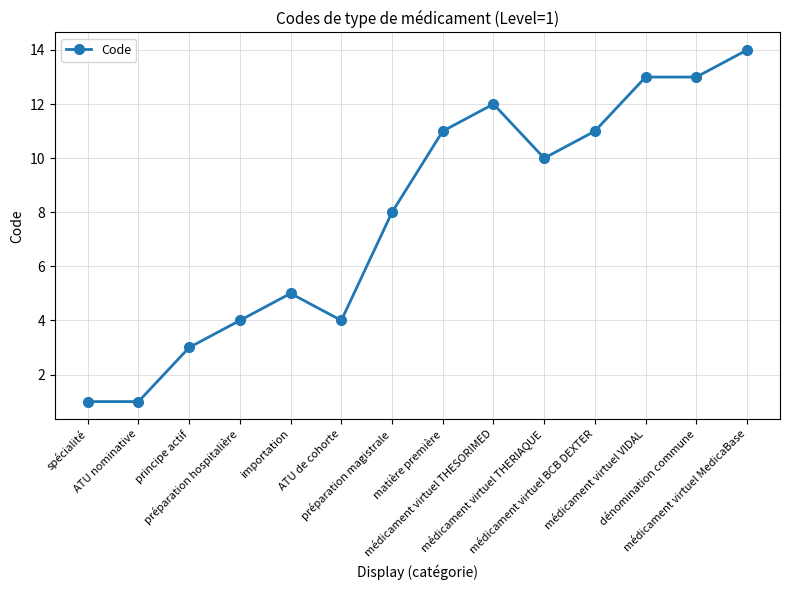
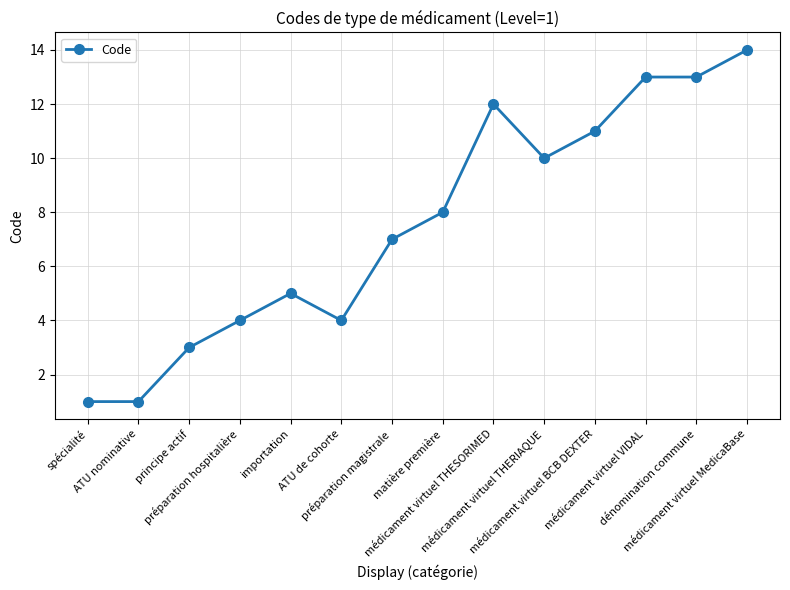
préparation magistrale: 8 -> 7
matière première: 11 -> 8
